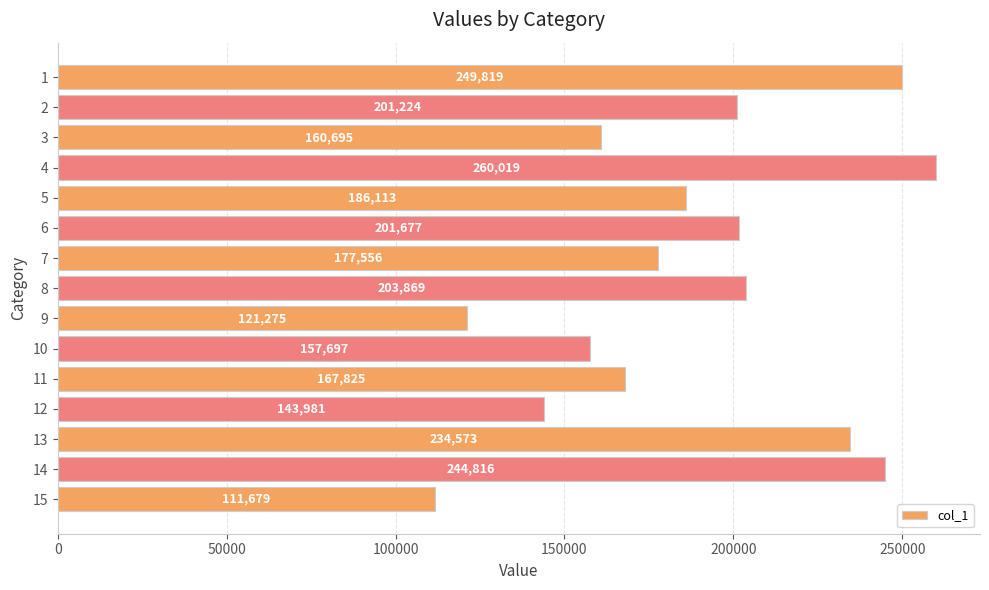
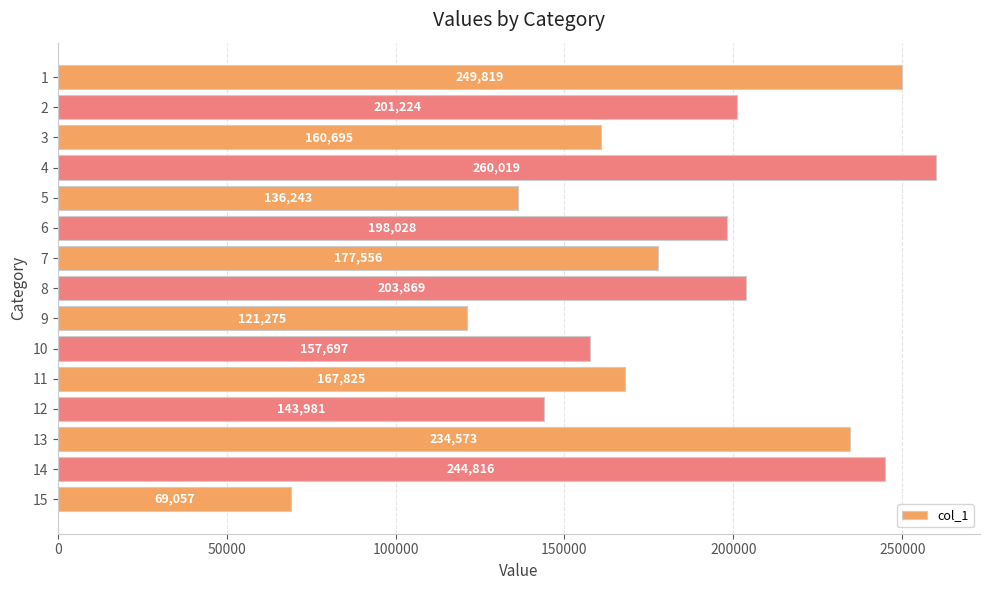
5: 186,113 -> 136,243
6: 201,677 -> 198,028
15: 111,679 -> 69,057
